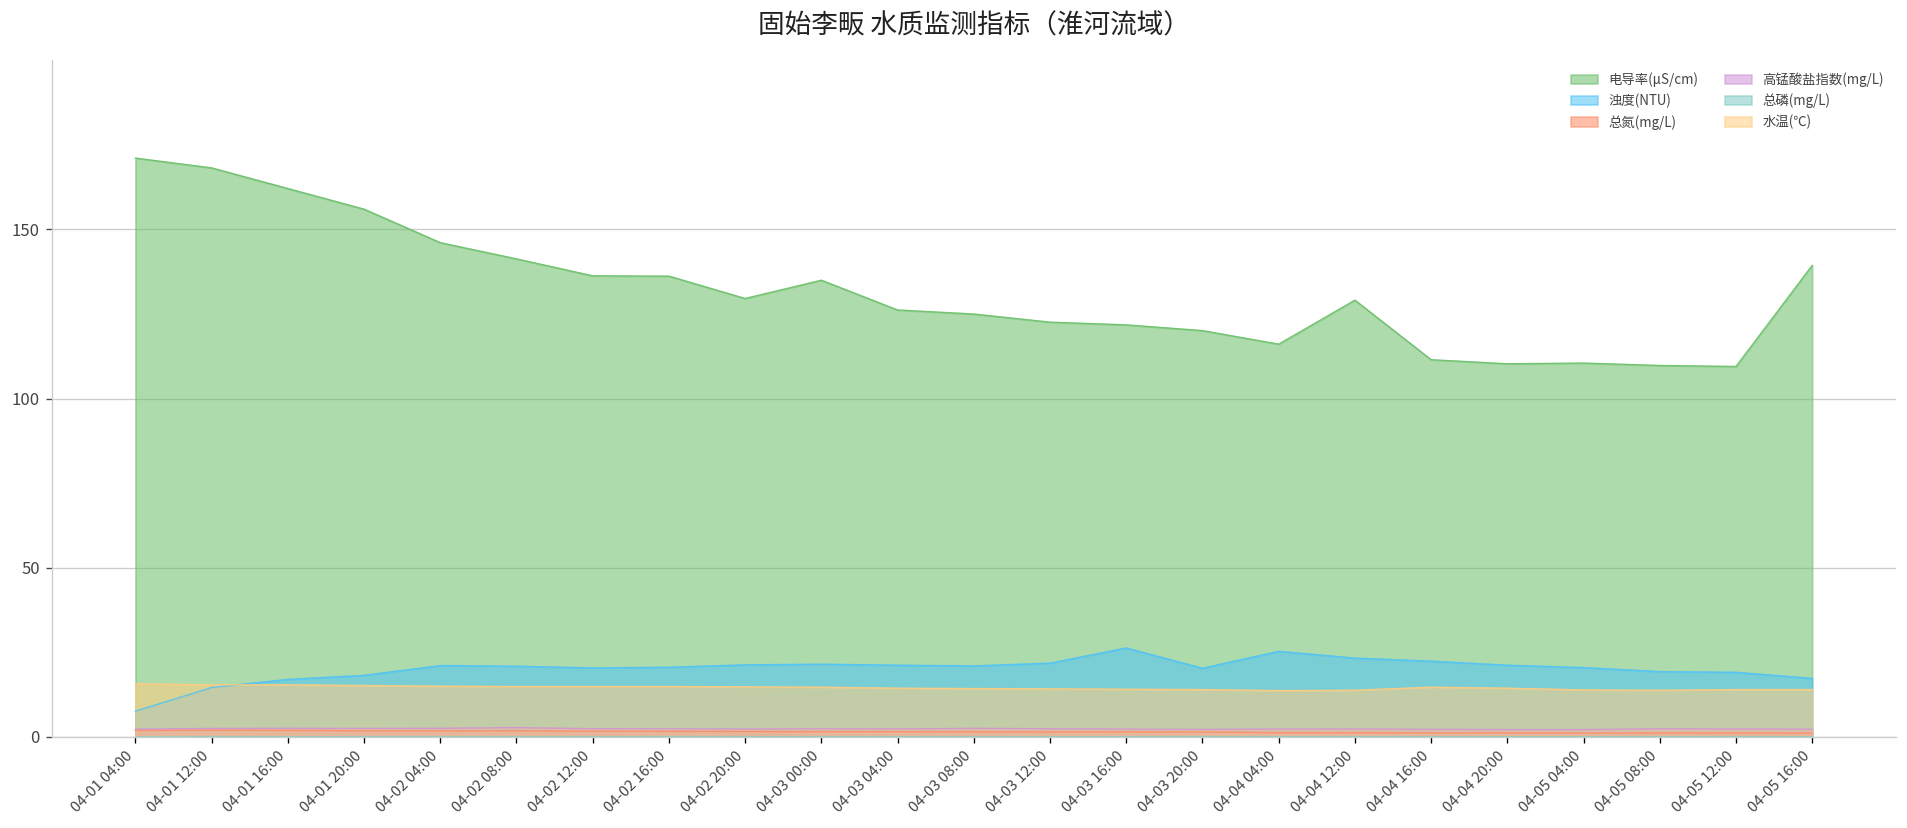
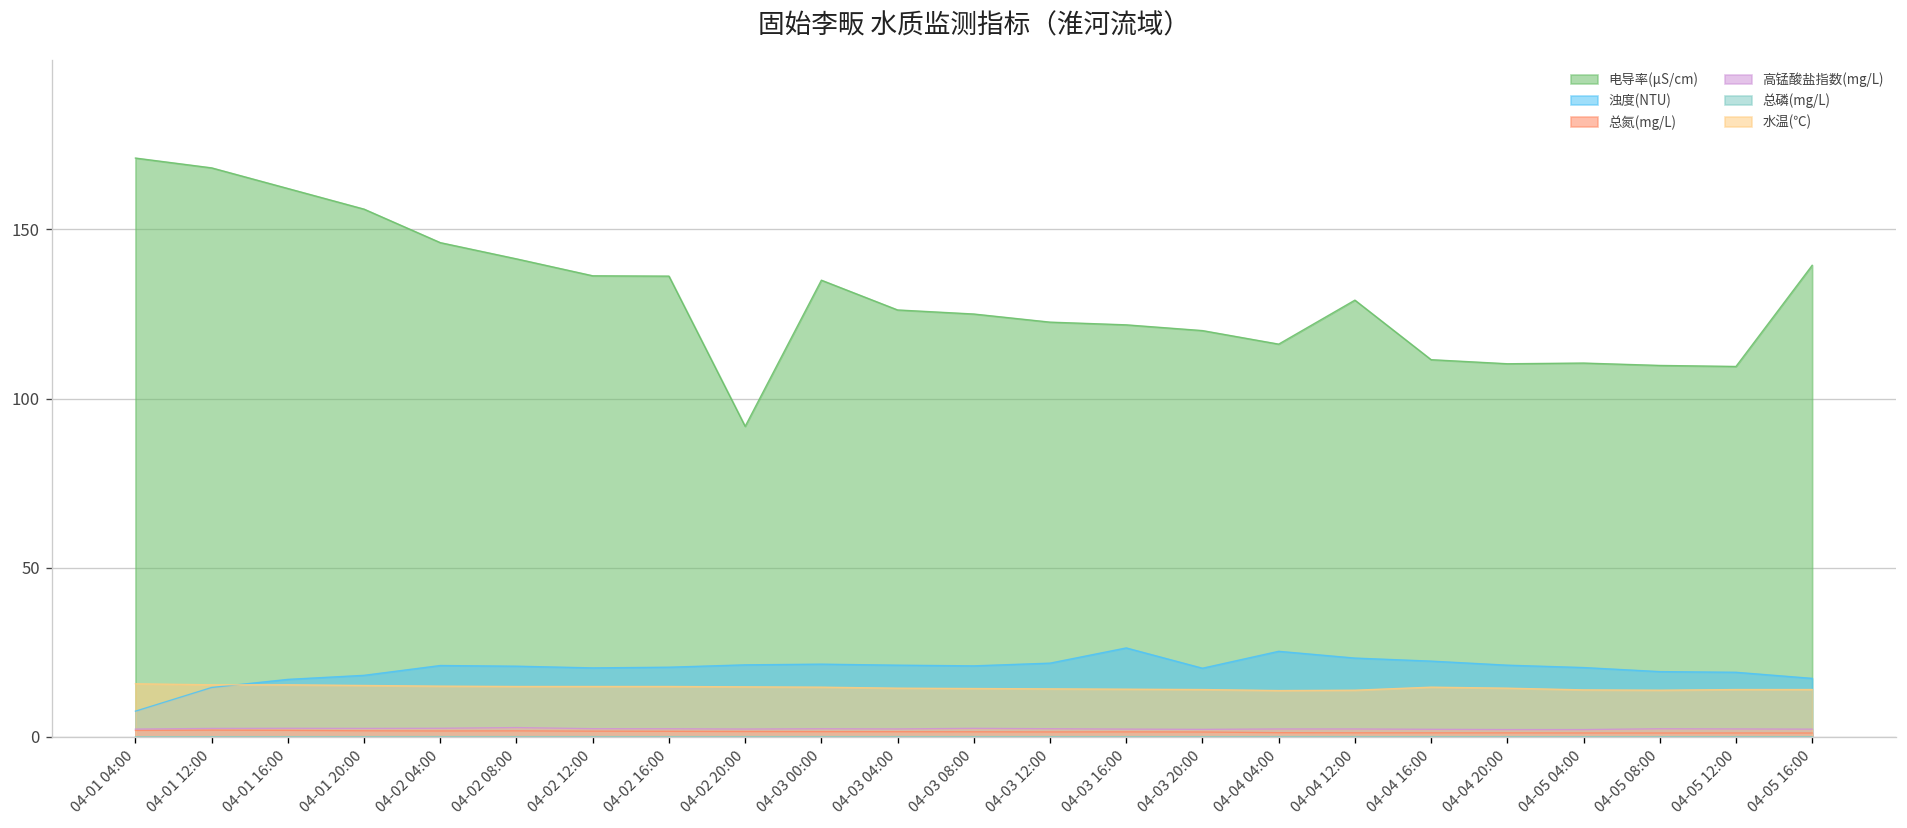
电导率(μS/cm), 04-02 20:00: 130 -> 92
